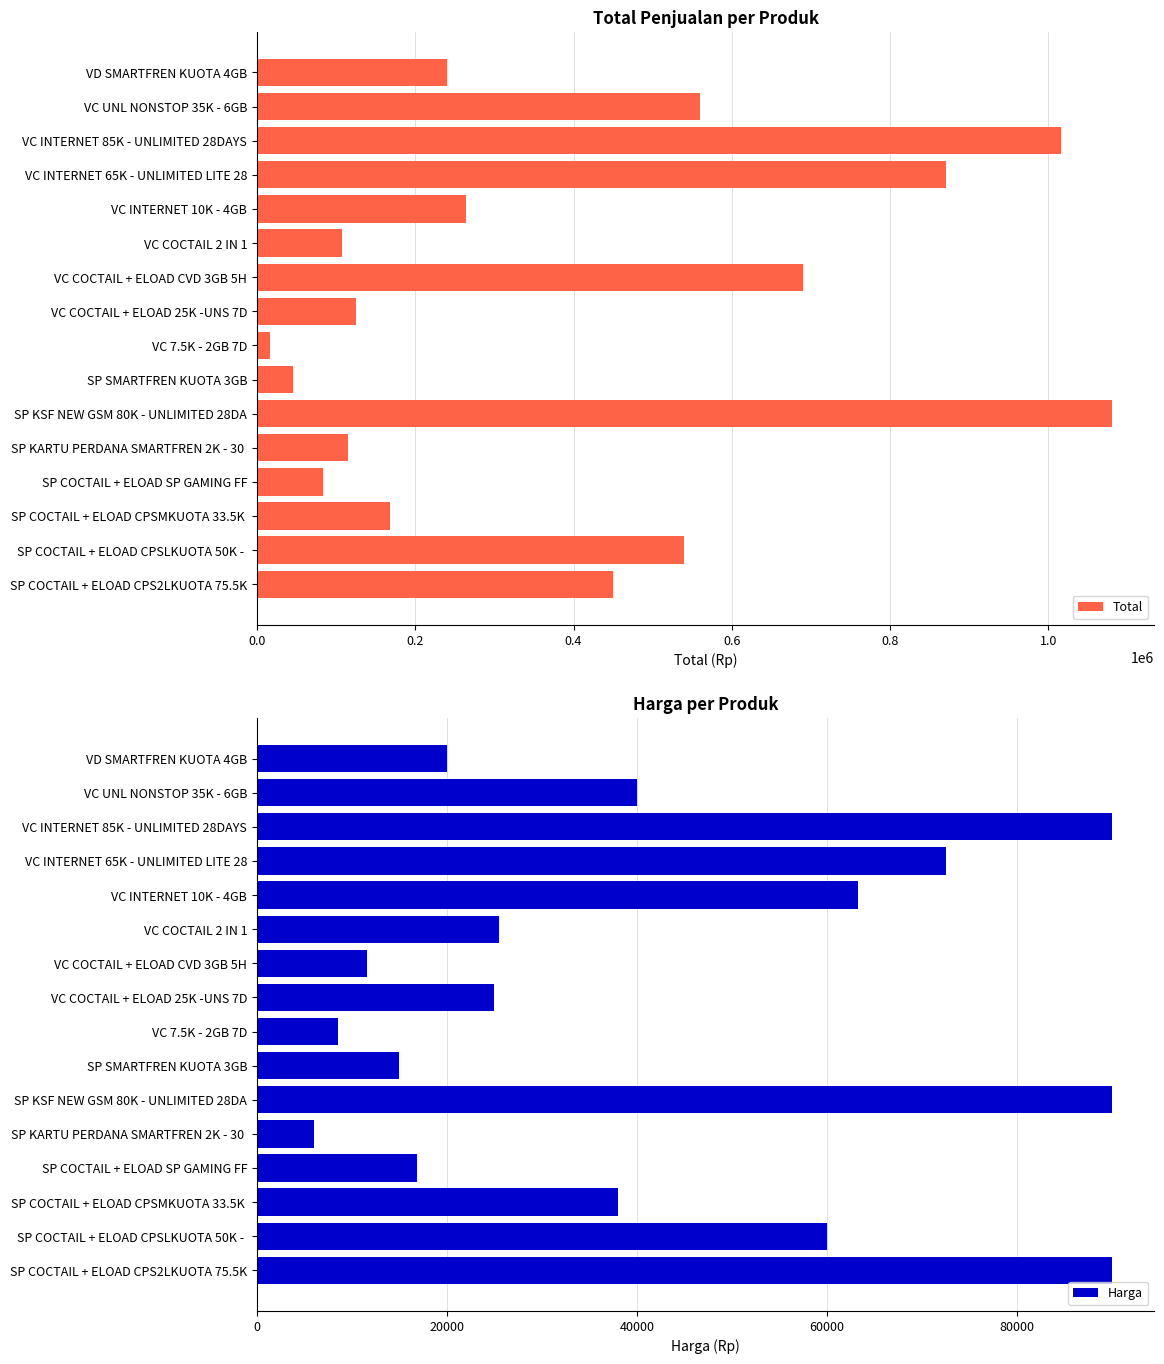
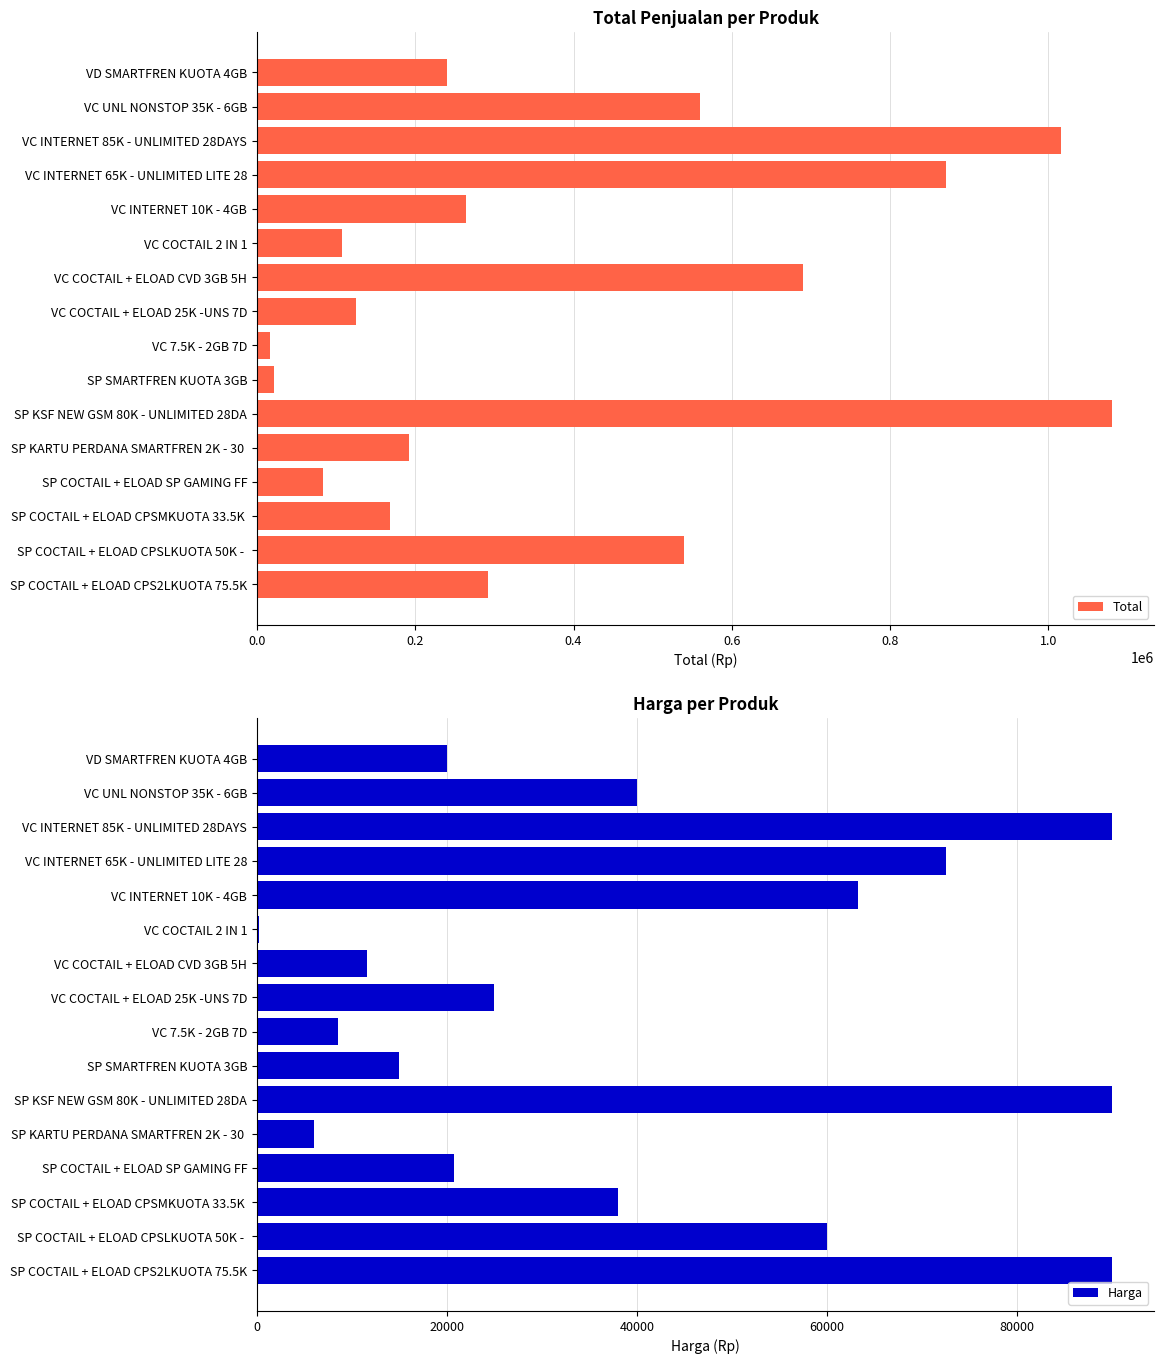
Total Penjualan per Produk, SP SMARTFREN KUOTA 3GB: 50000 -> 20000
Total Penjualan per Produk, SP KARTU PERDANA SMARTFREN 2K - 30: 110000 -> 190000
Total Penjualan per Produk, SP COCTAIL + ELOAD CPS2LKUOTA 75.5K: 450000 -> 290000
Harga per Produk, VC COCTAIL 2 IN 1: 26000 -> 0
Harga per Produk, SP COCTAIL + ELOAD SP GAMING FF: 17000 -> 21000
